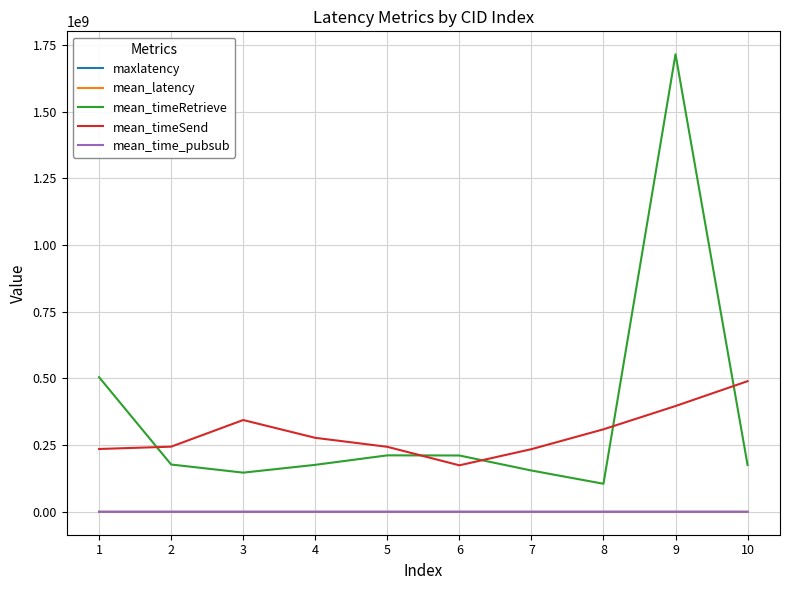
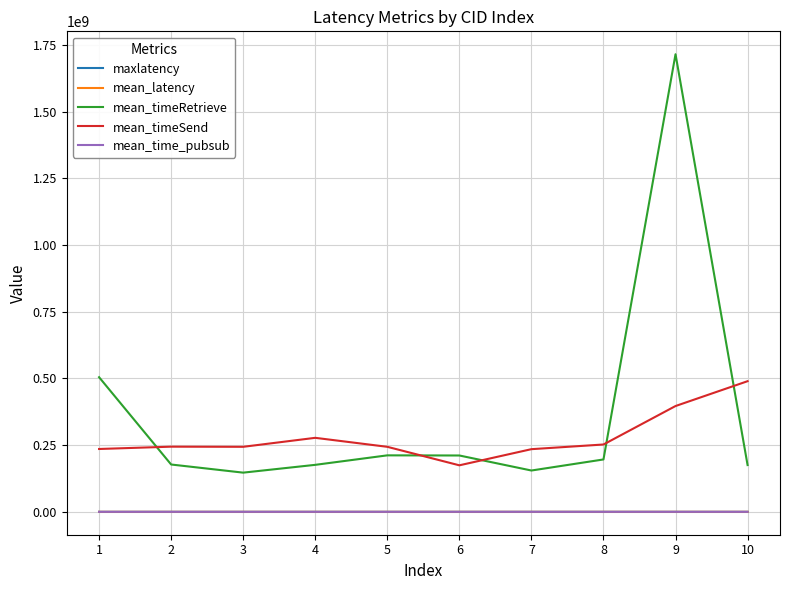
mean_timeSend, 3: 340000000 -> 240000000
mean_timeRetrieve, 8: 110000000 -> 200000000
mean_timeSend, 8: 310000000 -> 250000000
